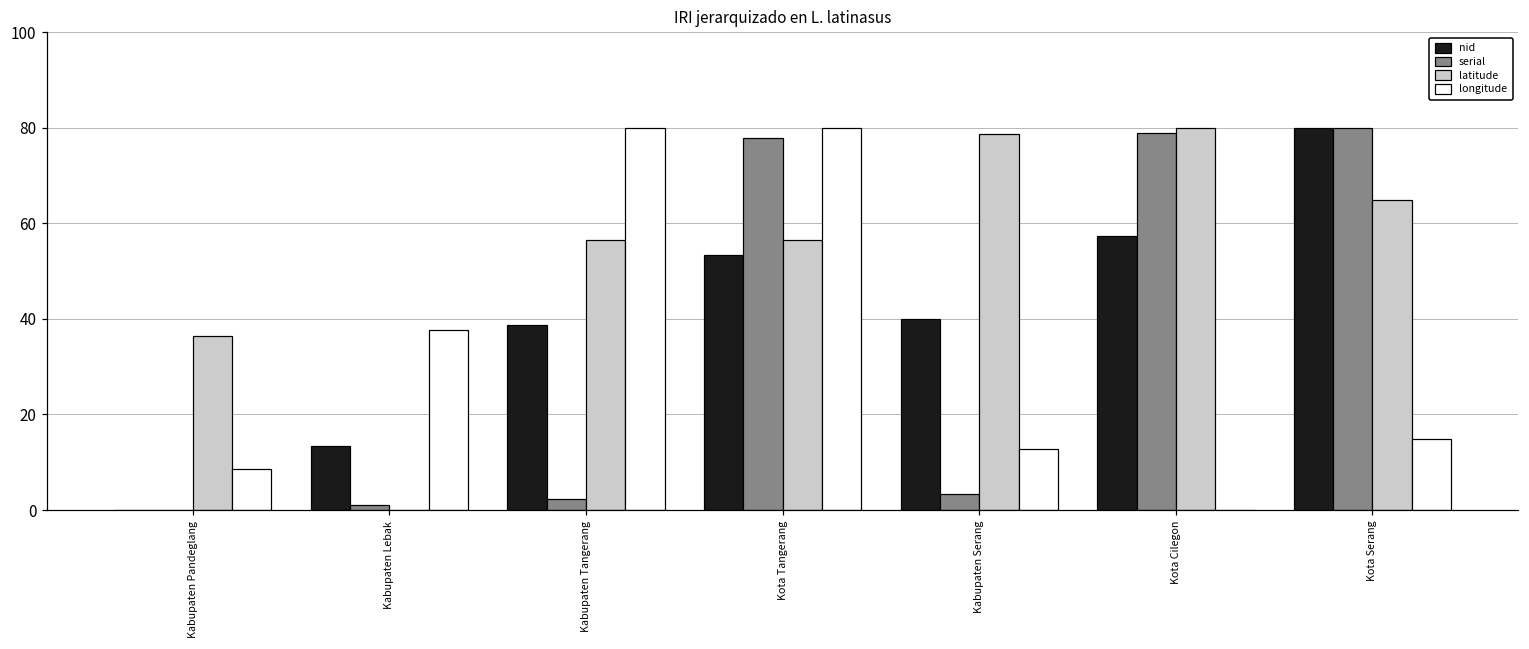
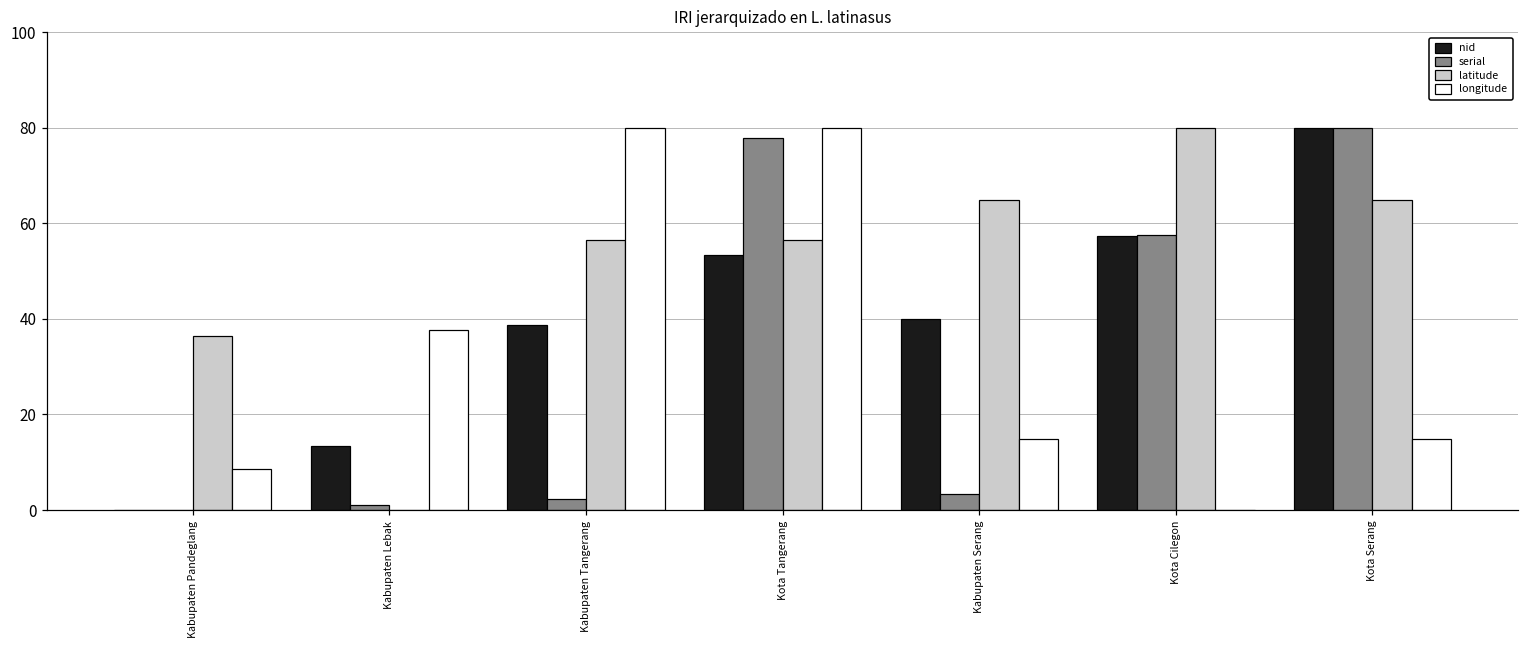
latitude, Kabupaten Serang: 79 -> 65
longitude, Kabupaten Serang: 13 -> 15
serial, Kota Cilegon: 79 -> 58
